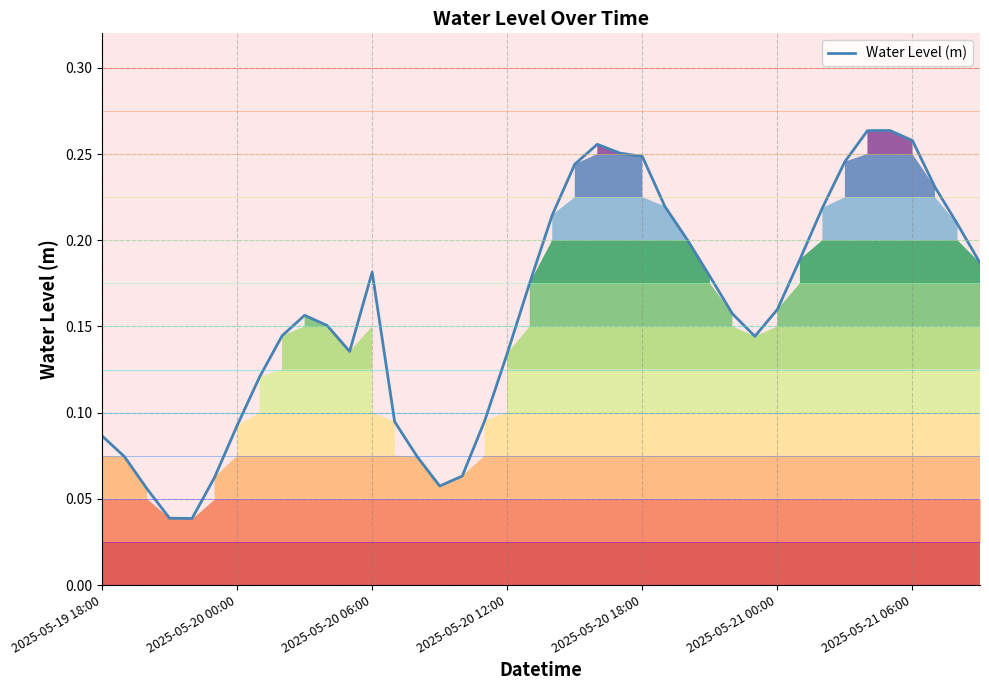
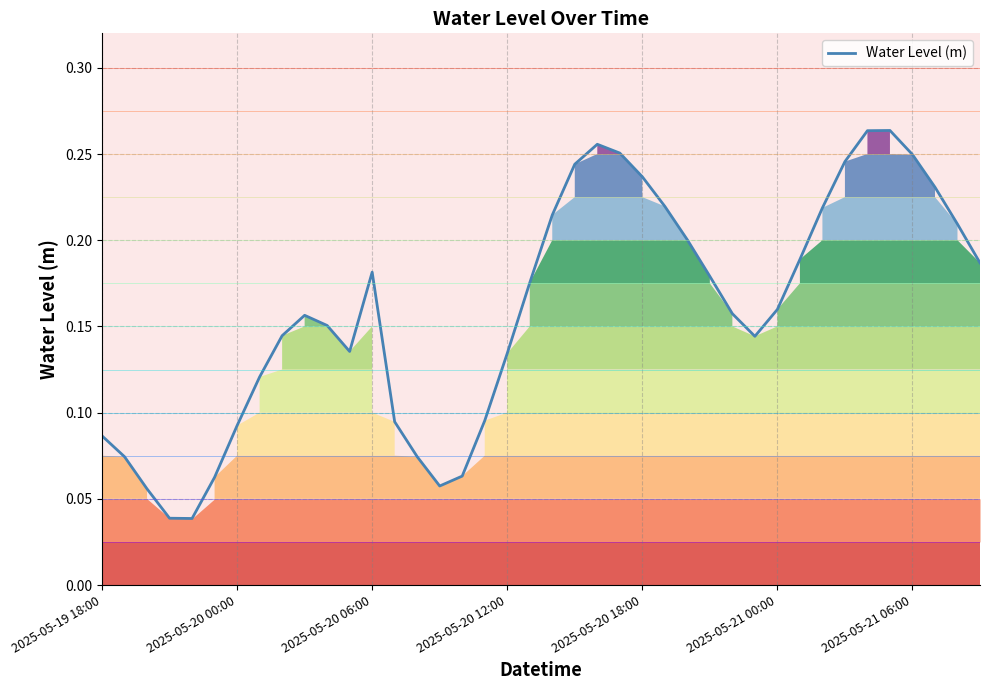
Water Level (m), 2025-05-20 18:00: 0.249 -> 0.237
Water Level (m), 2025-05-21 06:00: 0.258 -> 0.250
